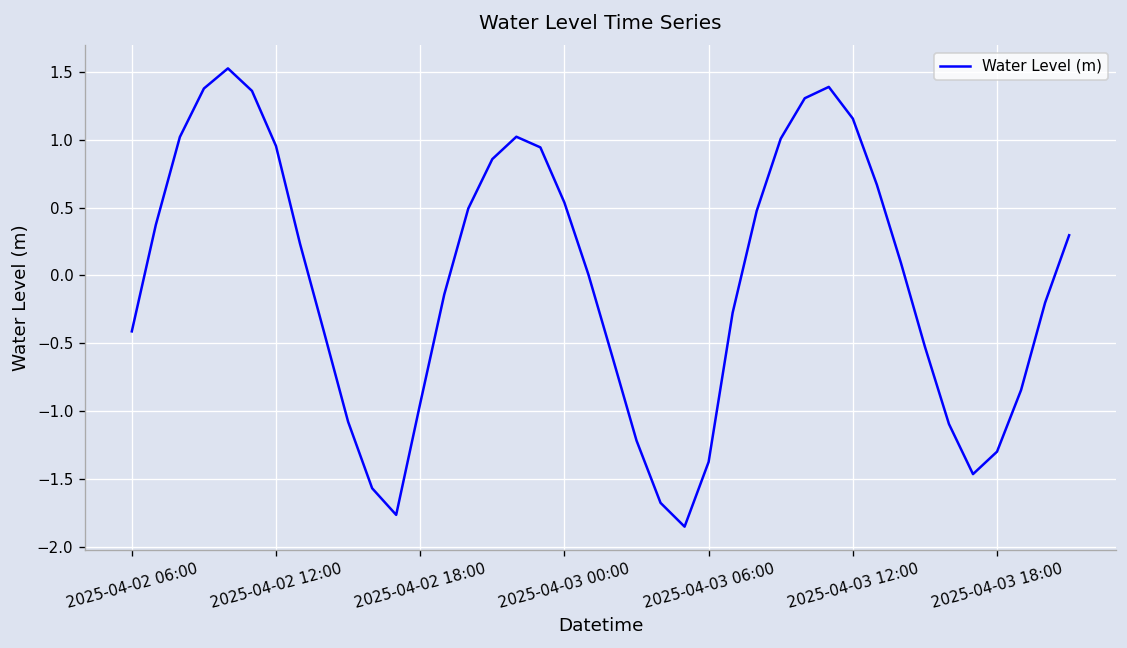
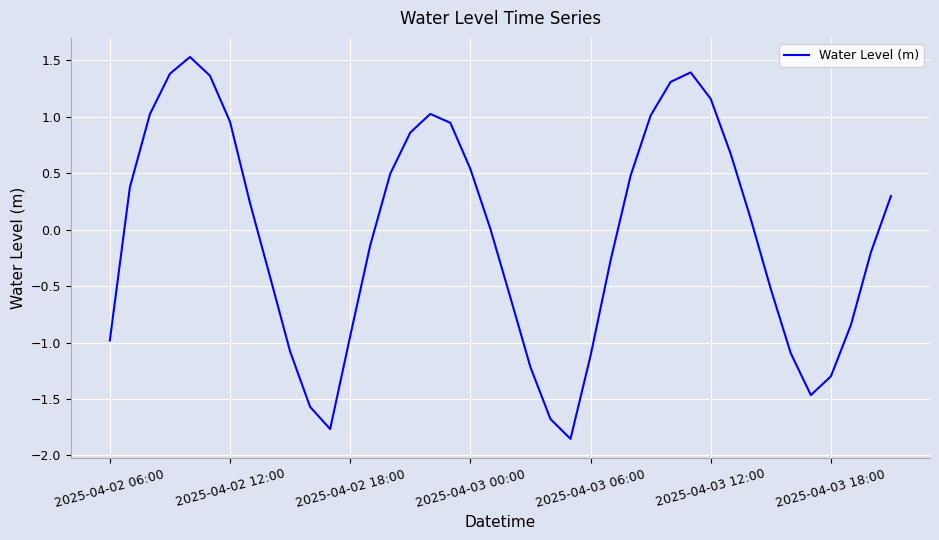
2025-04-02 06:00: -0.41 -> -0.98
2025-04-03 06:00: -1.38 -> -1.12
